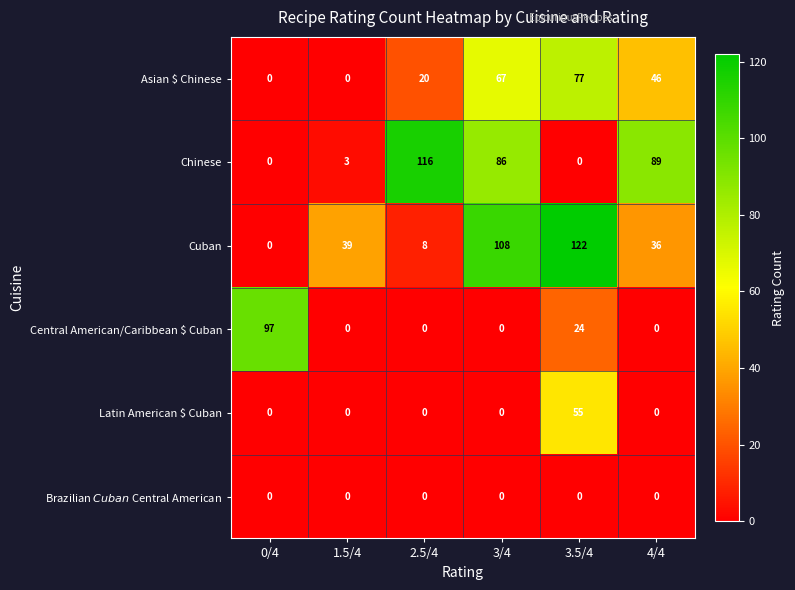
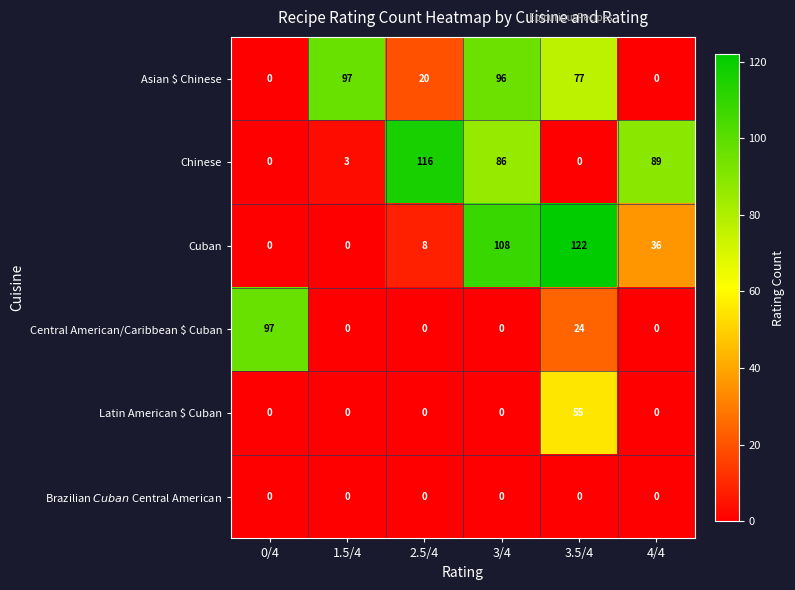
Asian $ Chinese, 1.5/4: 0 -> 97
Asian $ Chinese, 3/4: 67 -> 96
Asian $ Chinese, 4/4: 46 -> 0
Cuban, 1.5/4: 39 -> 0
